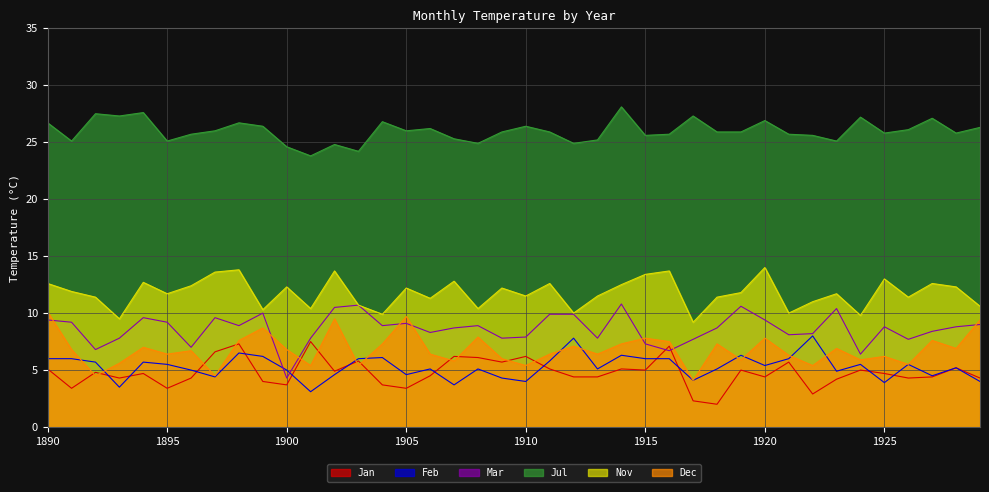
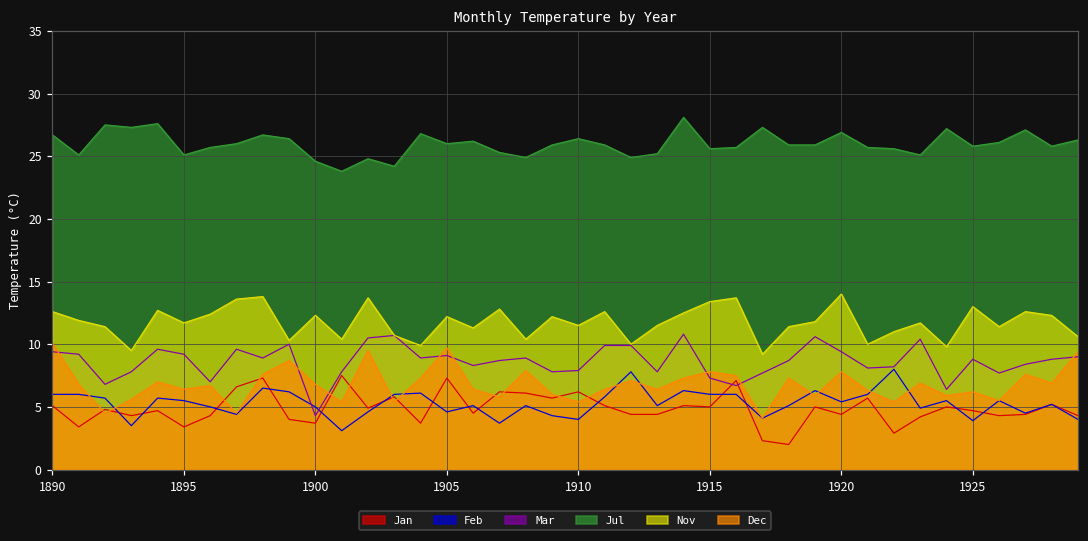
Jan, 1905: 3.4 -> 7.3
